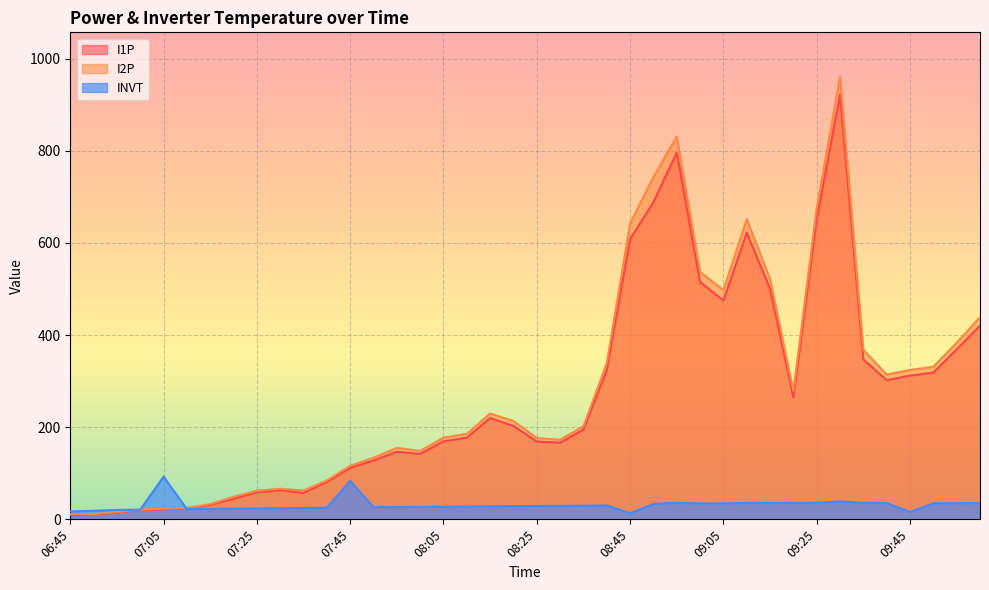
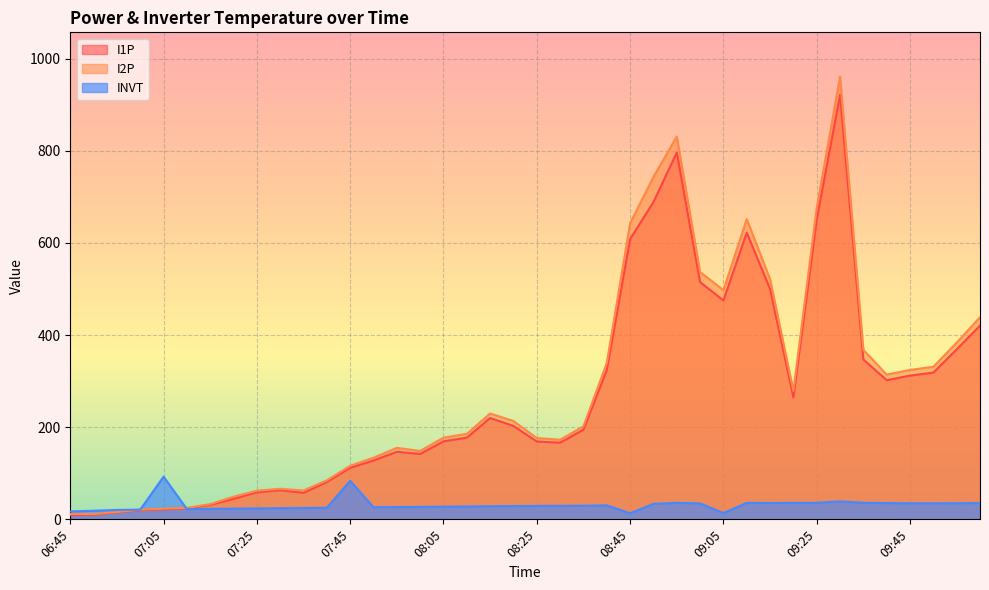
INVT, 09:05: 30 -> 10
INVT, 09:45: 20 -> 30
